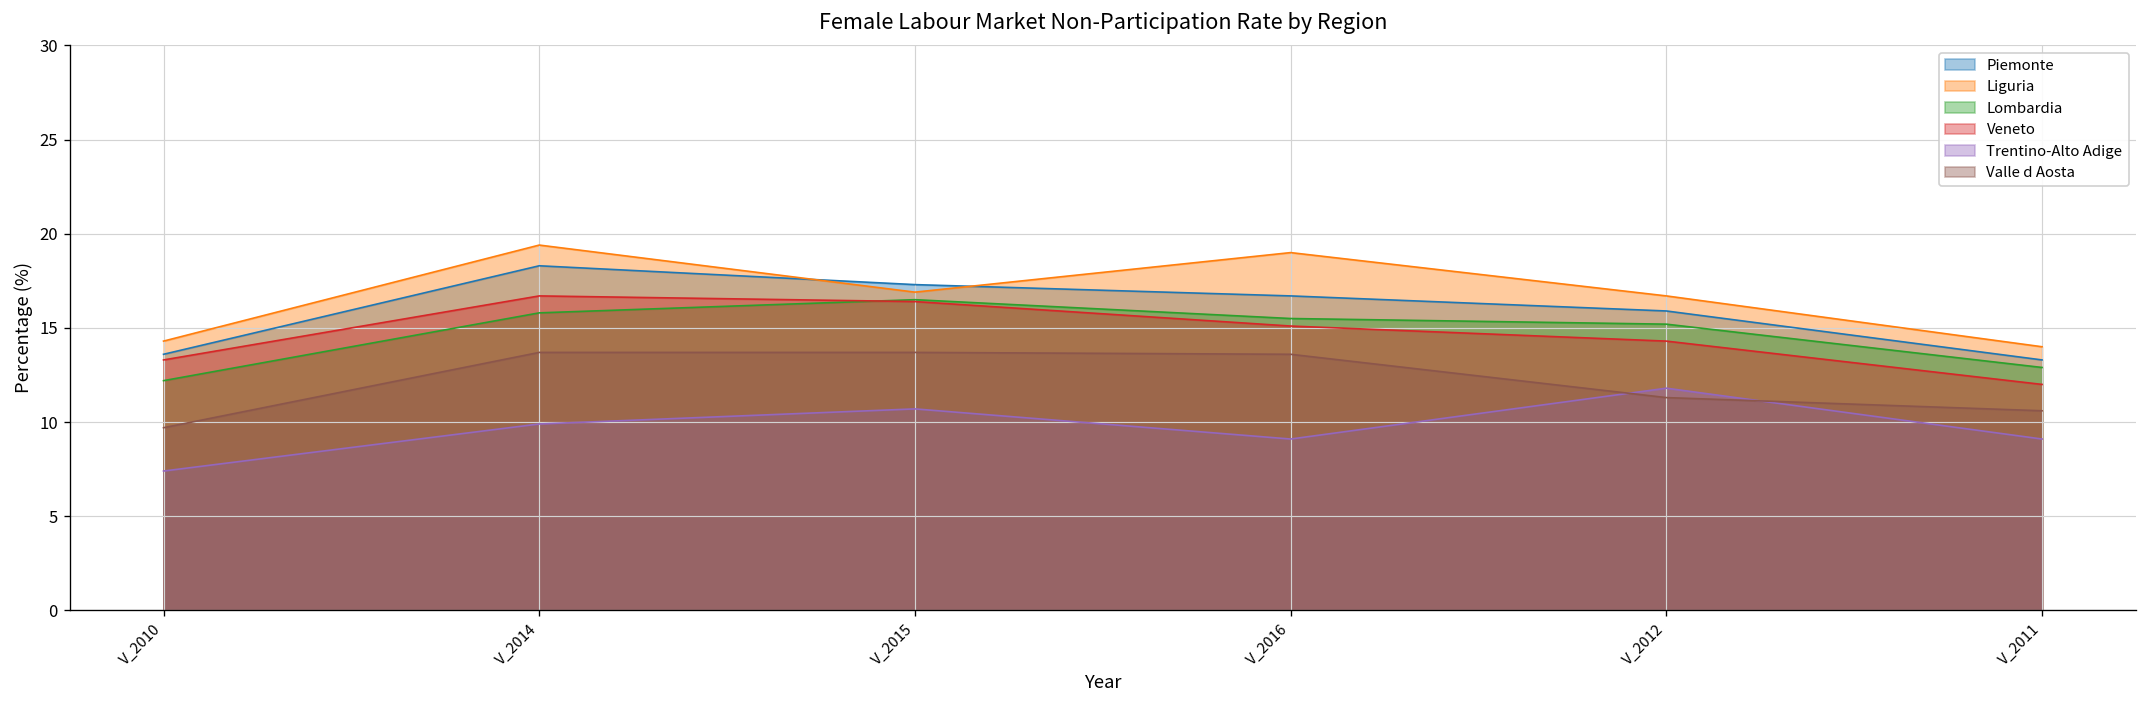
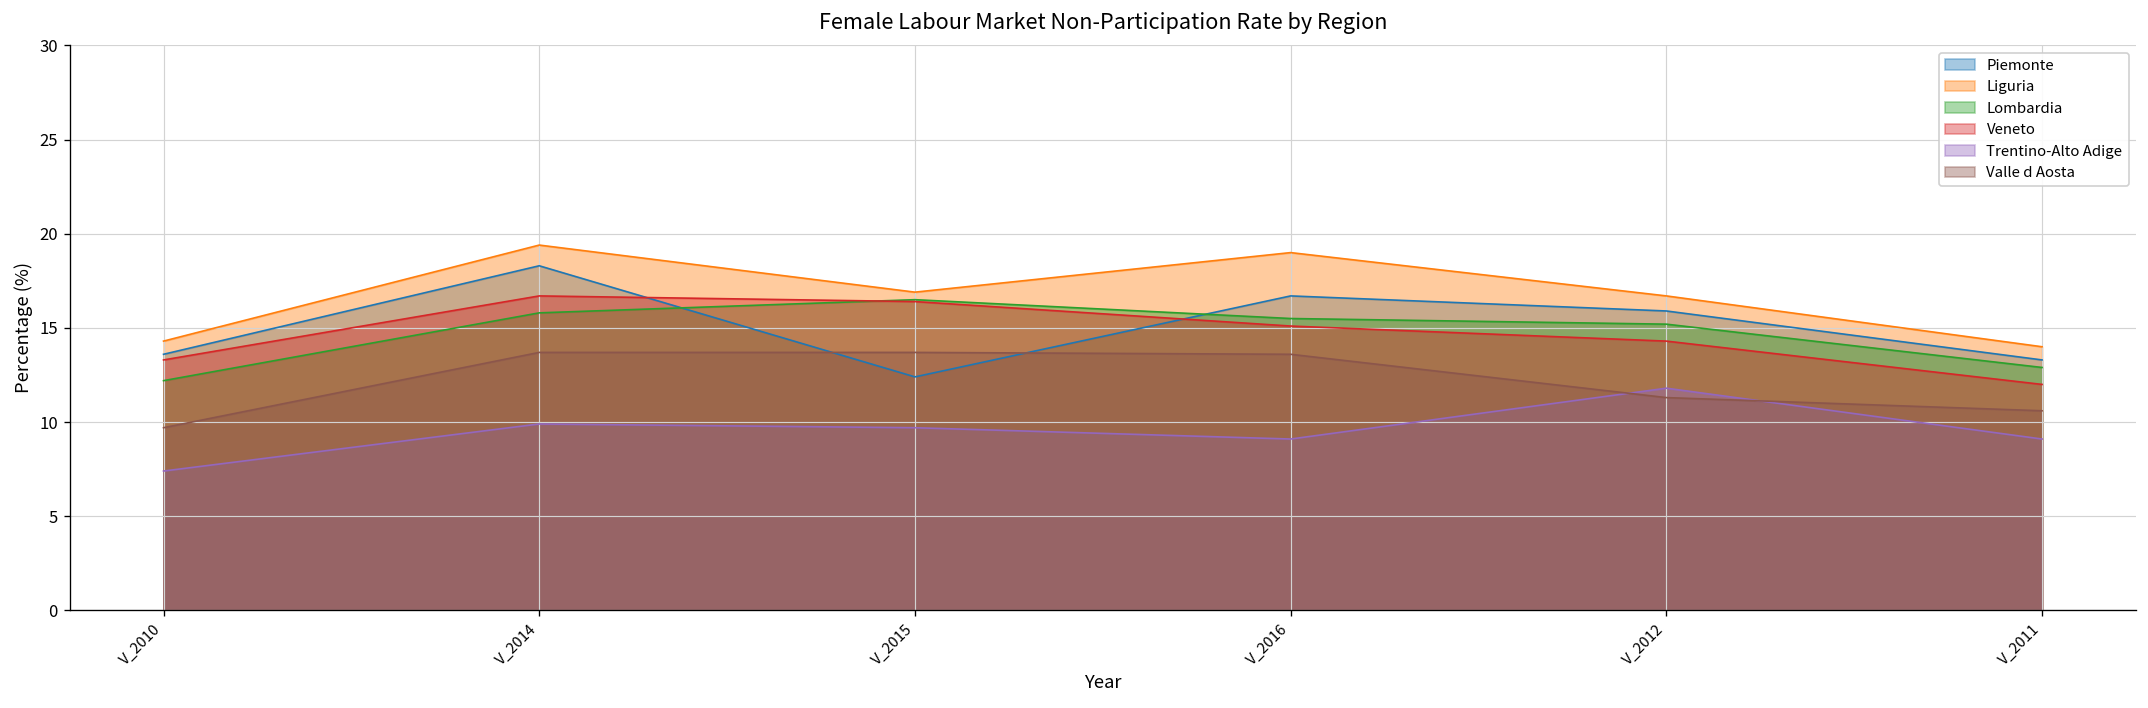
Piemonte, V_2015: 17.3 -> 12.4
Trentino-Alto Adige, V_2015: 10.7 -> 9.7
